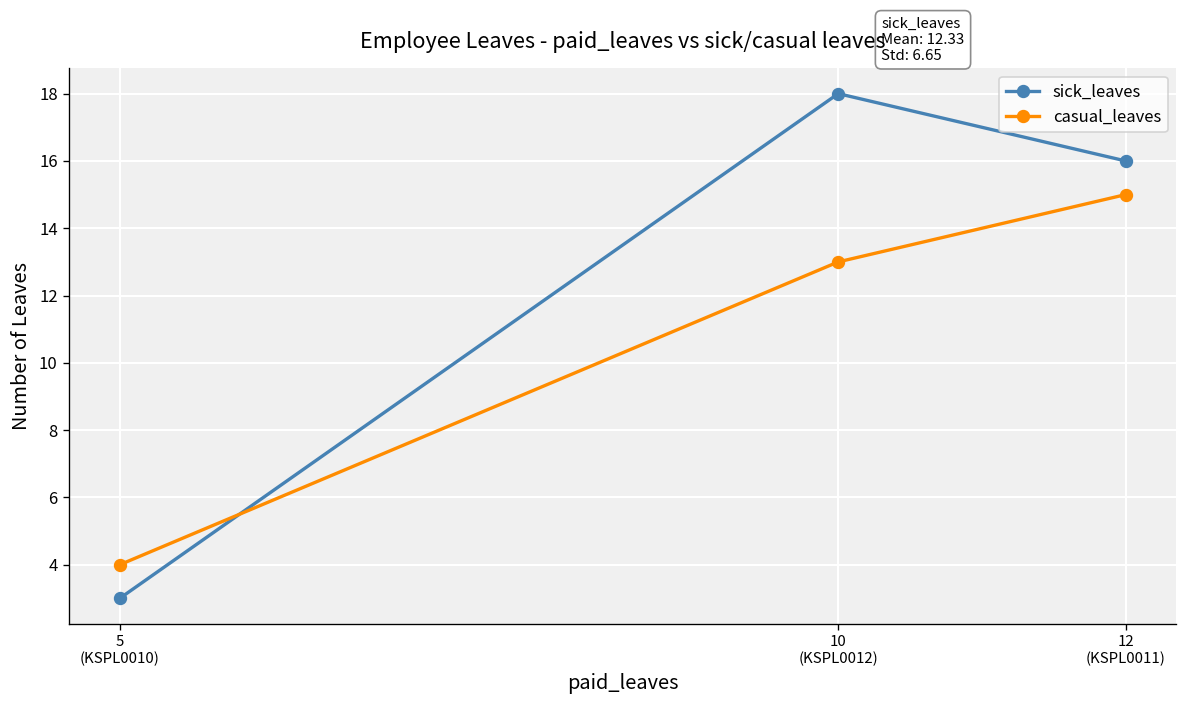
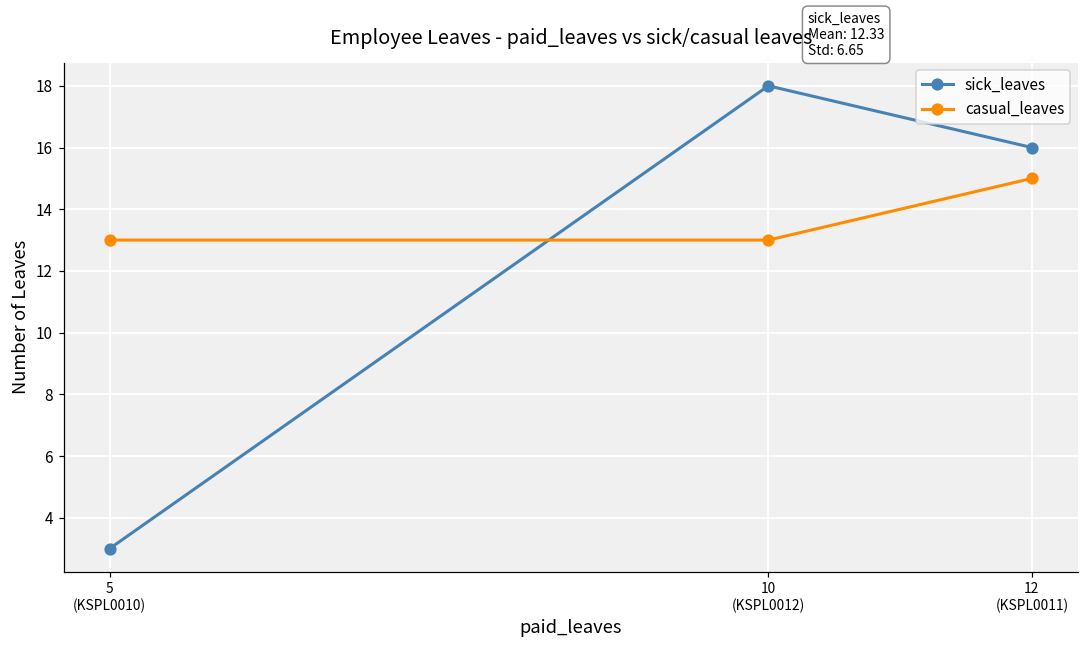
casual_leaves, 5 (KSPL0010): 4 -> 13
